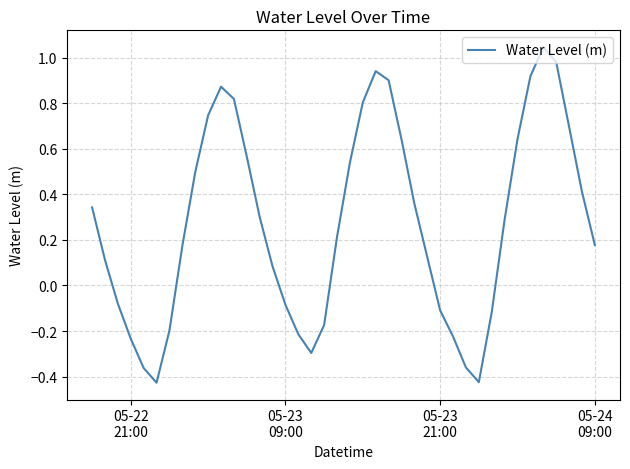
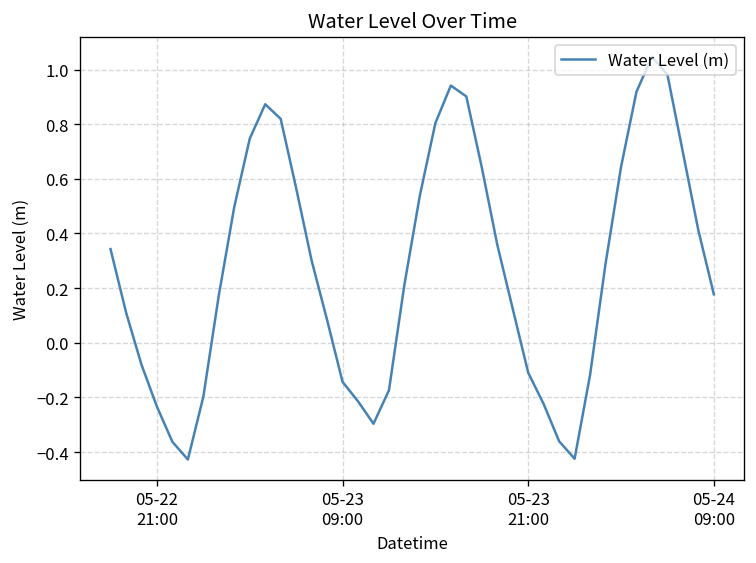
05-23 09:00: -0.09 -> -0.14
